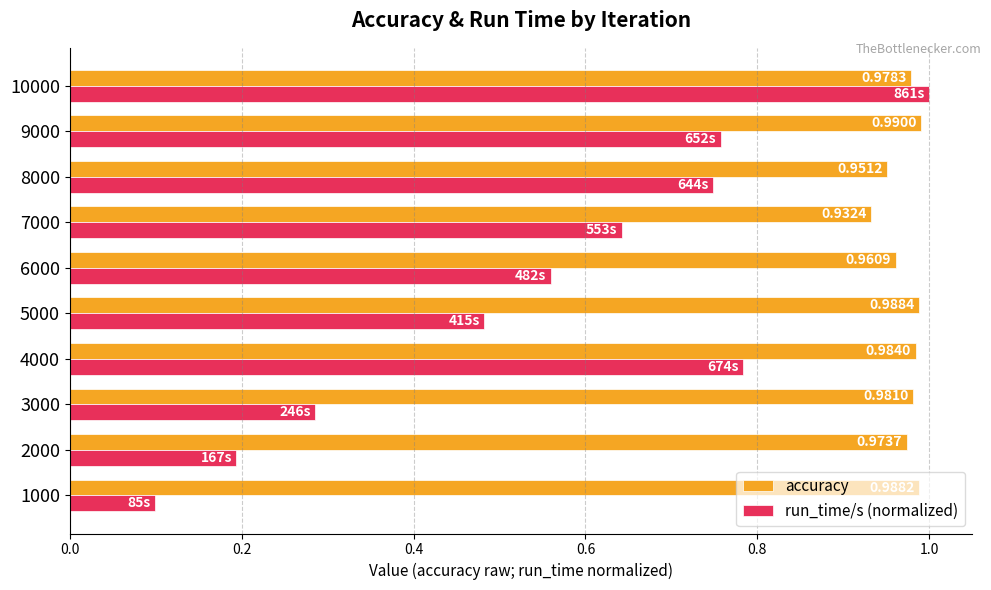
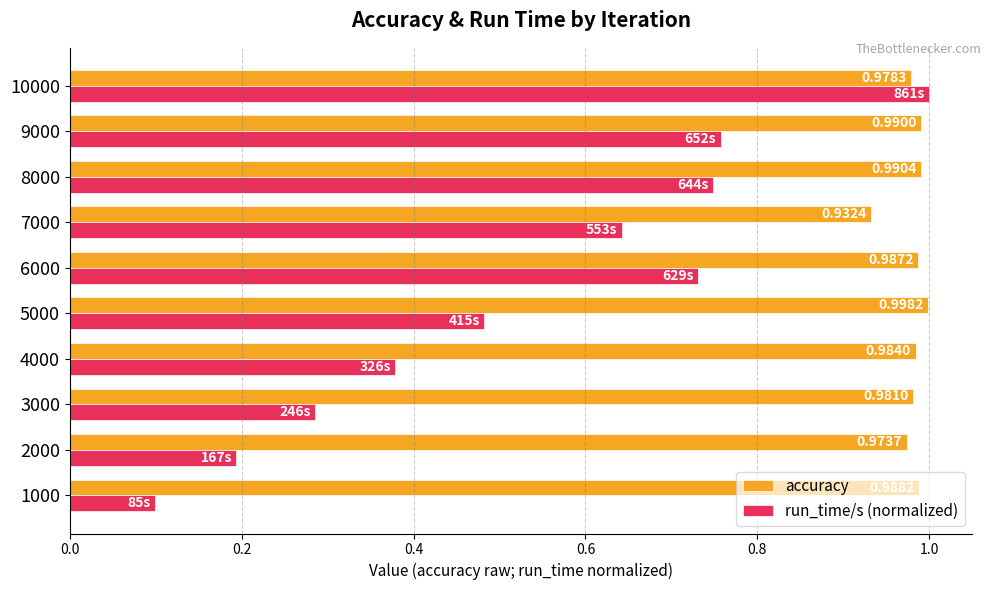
accuracy, 8000: 0.9512 -> 0.9904
accuracy, 6000: 0.9609 -> 0.9872
run_time/s (normalized), 6000: 482s -> 629s
accuracy, 5000: 0.9884 -> 0.9982
run_time/s (normalized), 4000: 674s -> 326s
